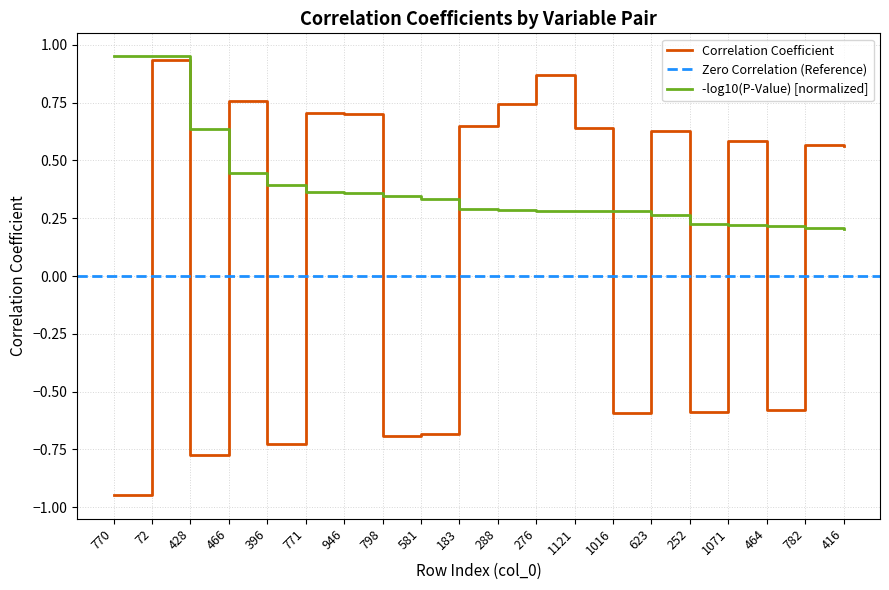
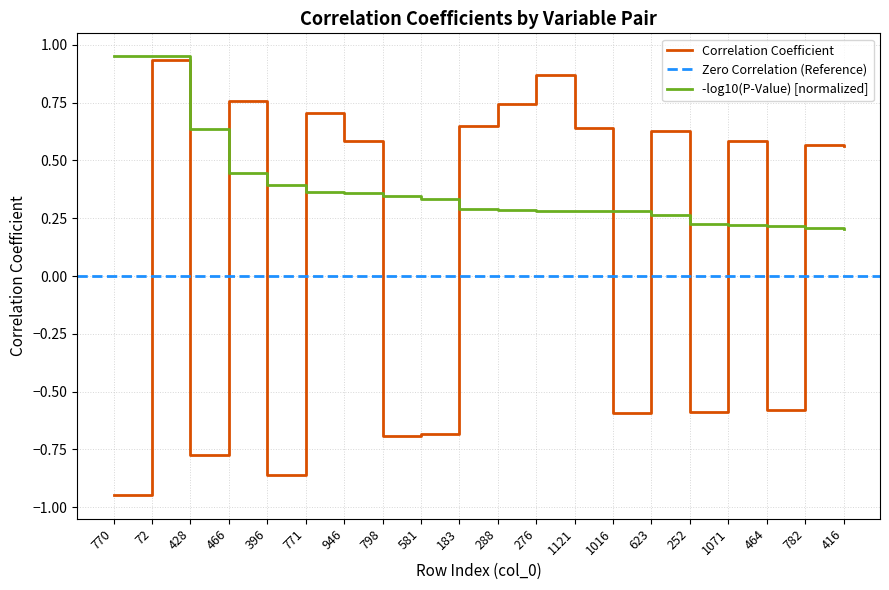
Correlation Coefficient, 396: -0.73 -> -0.86
Correlation Coefficient, 946: 0.70 -> 0.59
